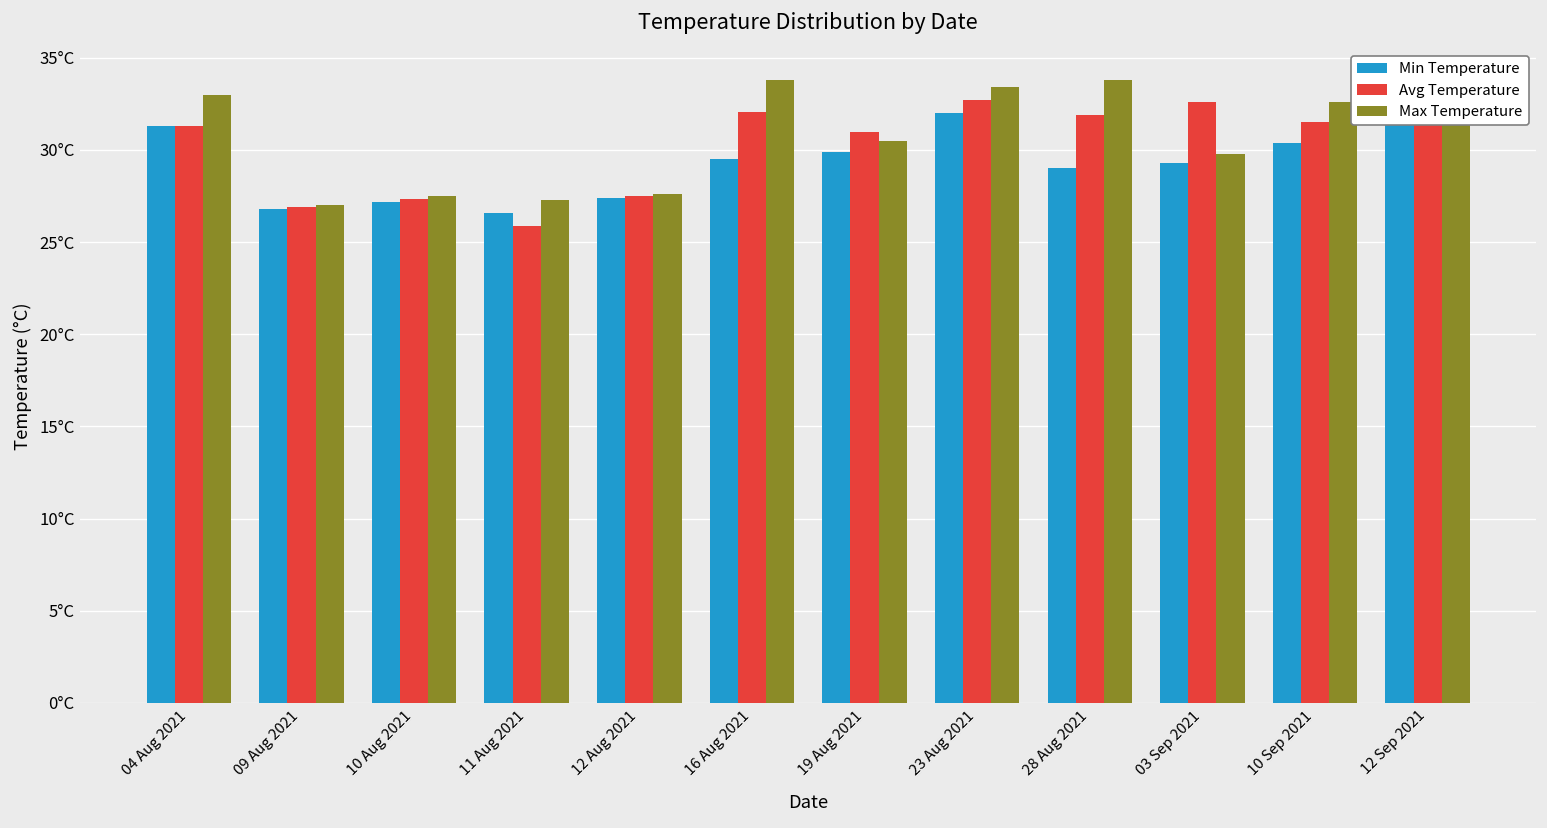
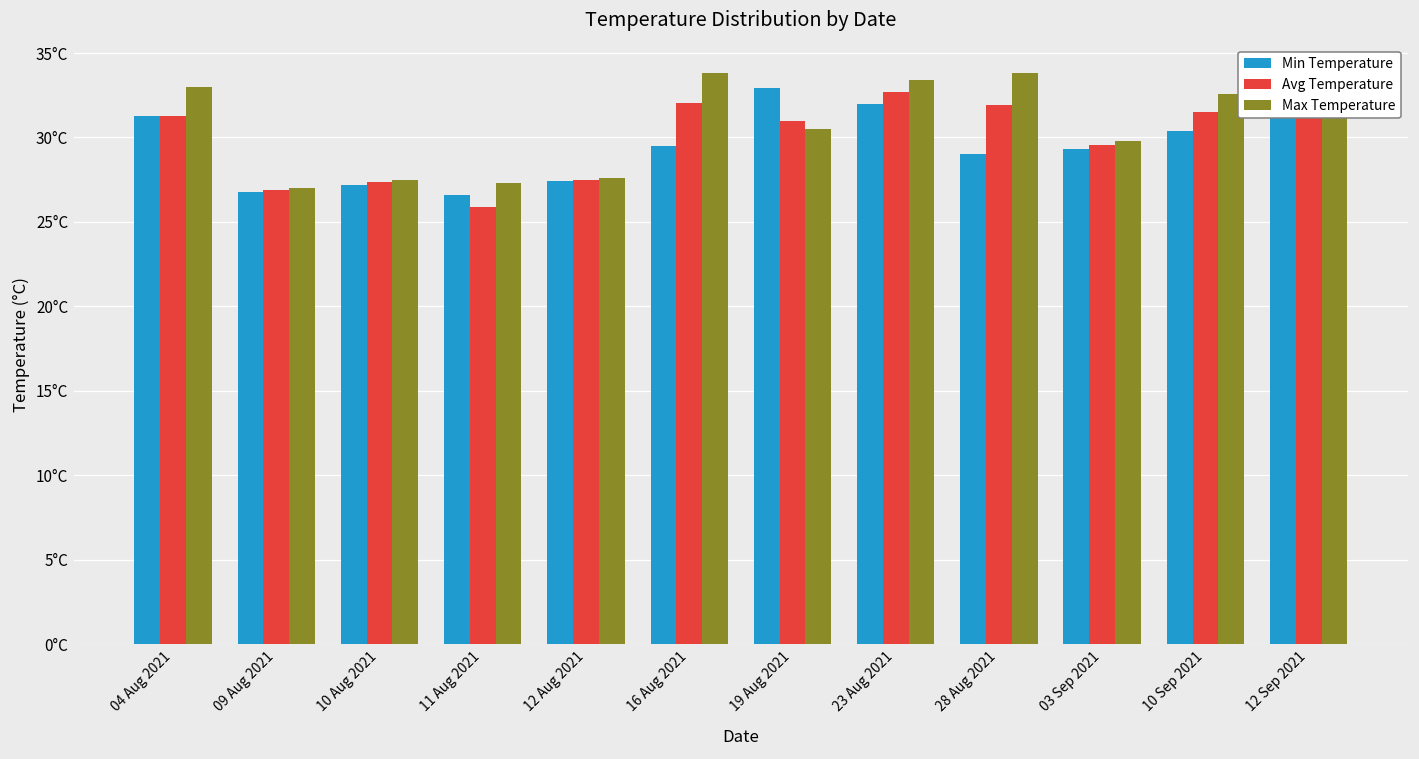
Min Temperature, 19 Aug 2021: 29.9°C -> 32.9°C
Avg Temperature, 03 Sep 2021: 32.6°C -> 29.6°C
